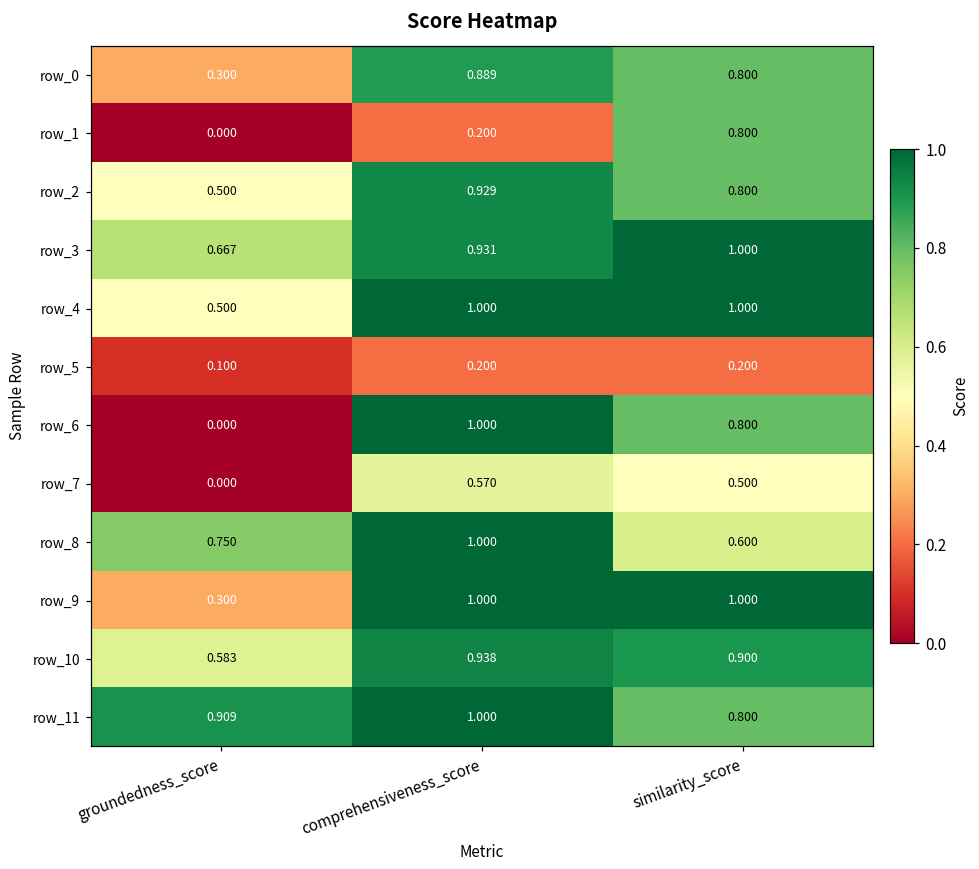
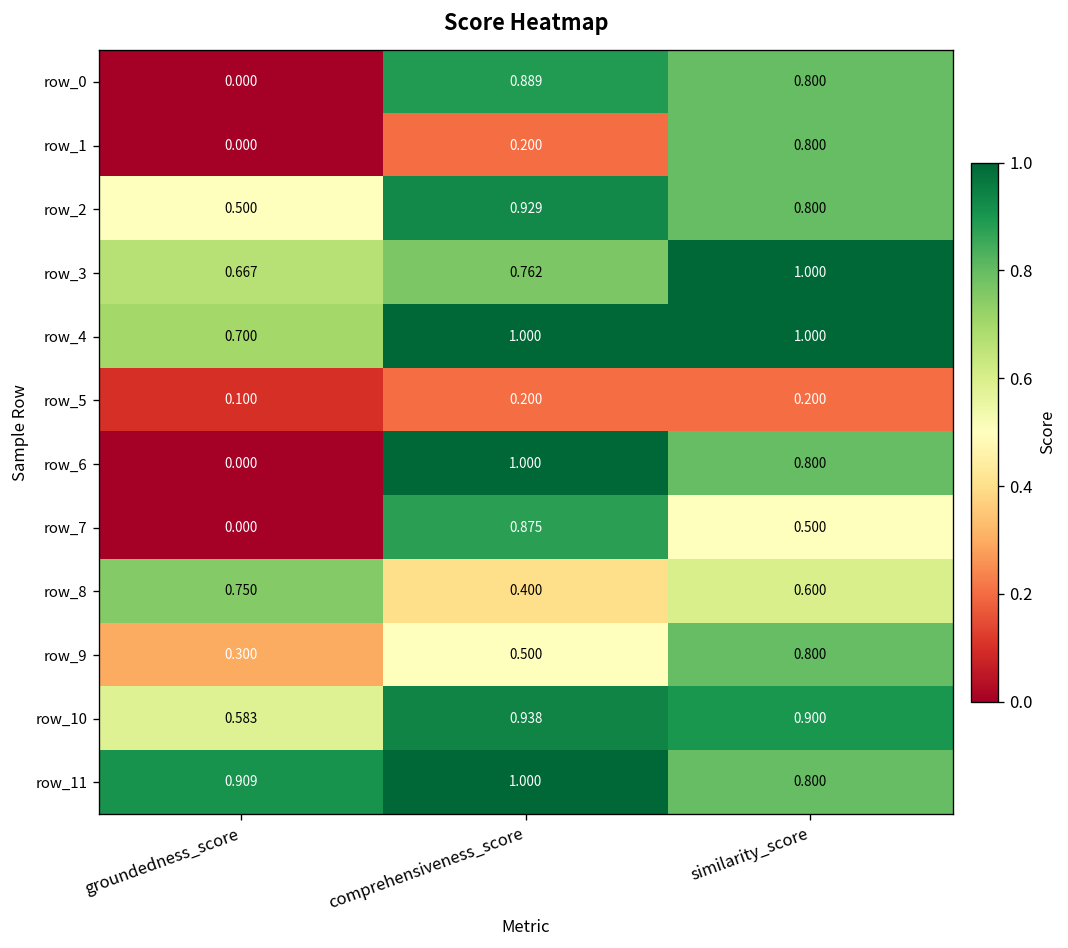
row_0, groundedness_score: 0.300 -> 0.000
row_3, comprehensiveness_score: 0.931 -> 0.762
row_4, groundedness_score: 0.500 -> 0.700
row_7, comprehensiveness_score: 0.570 -> 0.875
row_8, comprehensiveness_score: 1.000 -> 0.400
row_9, comprehensiveness_score: 1.000 -> 0.500
row_9, similarity_score: 1.000 -> 0.800
